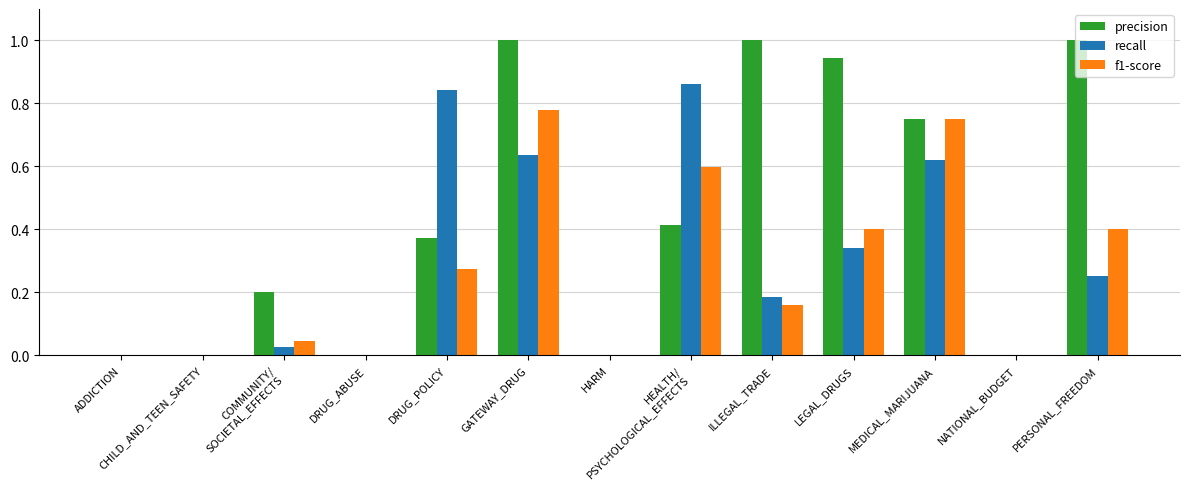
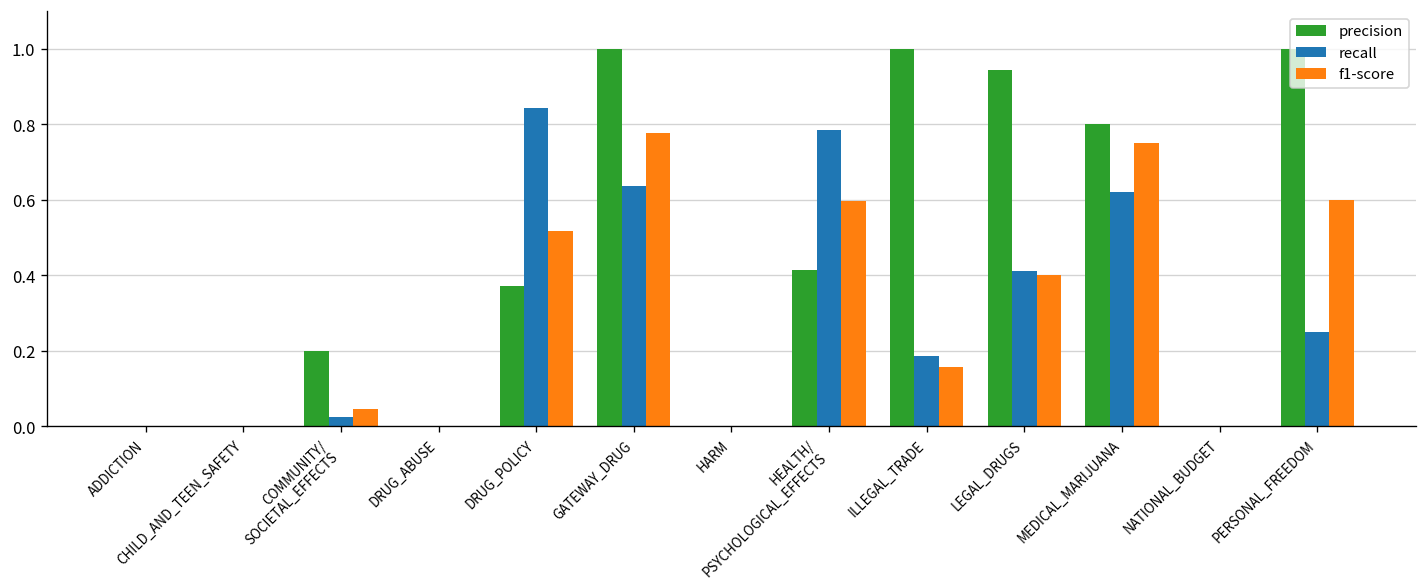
f1-score, DRUG_POLICY: 0.27 -> 0.52
recall, HEALTH/ PSYCHOLOGICAL_EFFECTS: 0.86 -> 0.78
recall, LEGAL_DRUGS: 0.34 -> 0.41
precision, MEDICAL_MARIJUANA: 0.75 -> 0.80
f1-score, PERSONAL_FREEDOM: 0.4 -> 0.6
